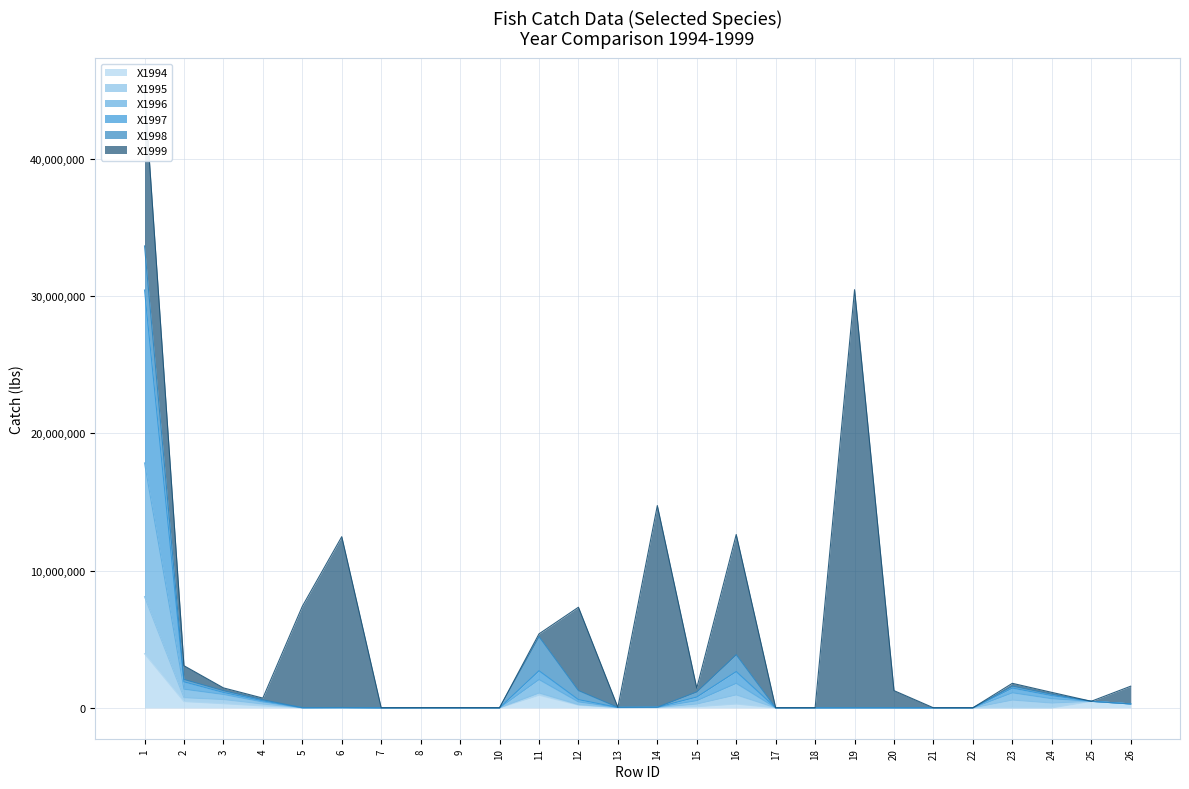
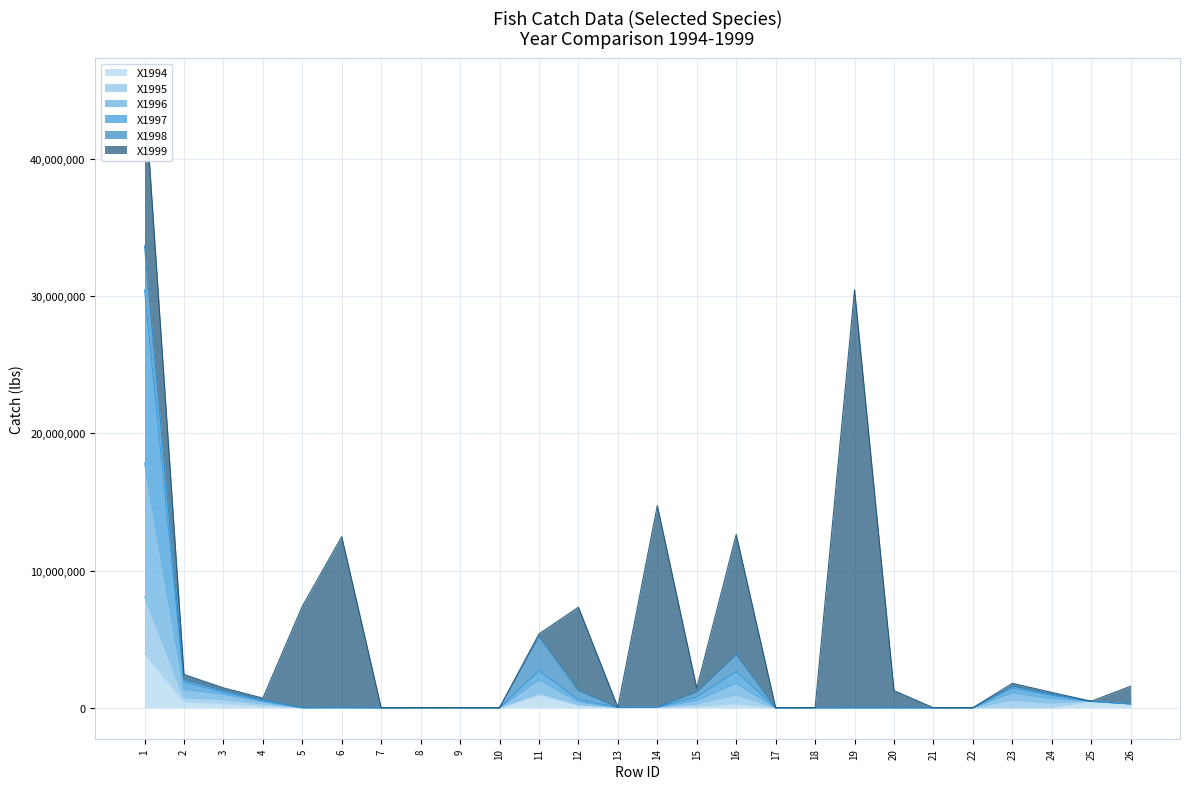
X1999, 2: 1,000,000 -> 400,000
